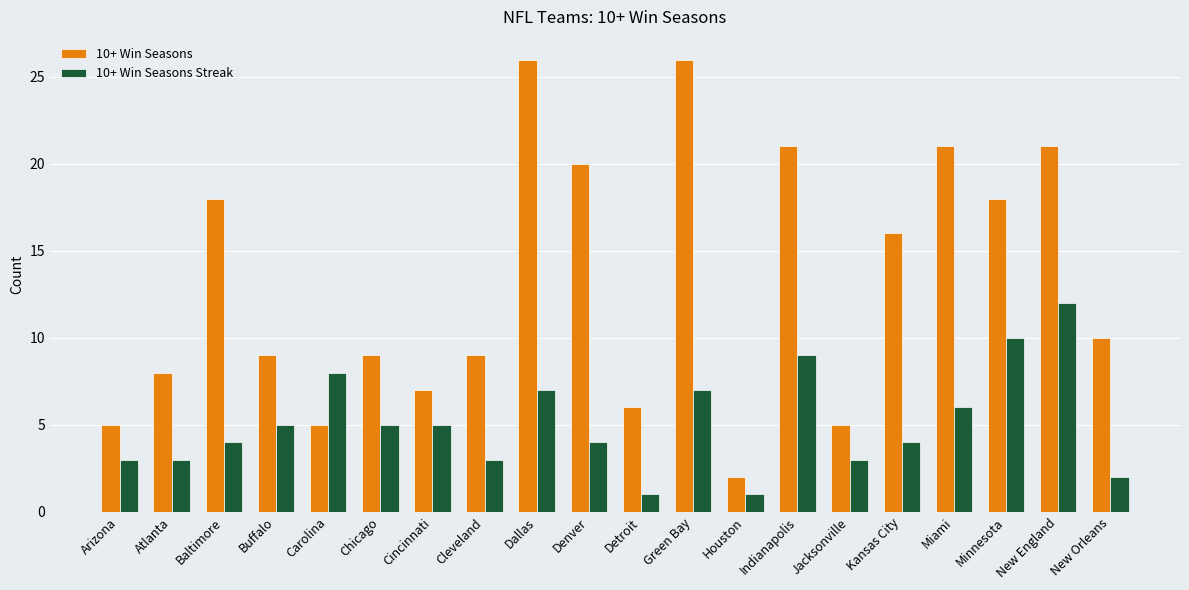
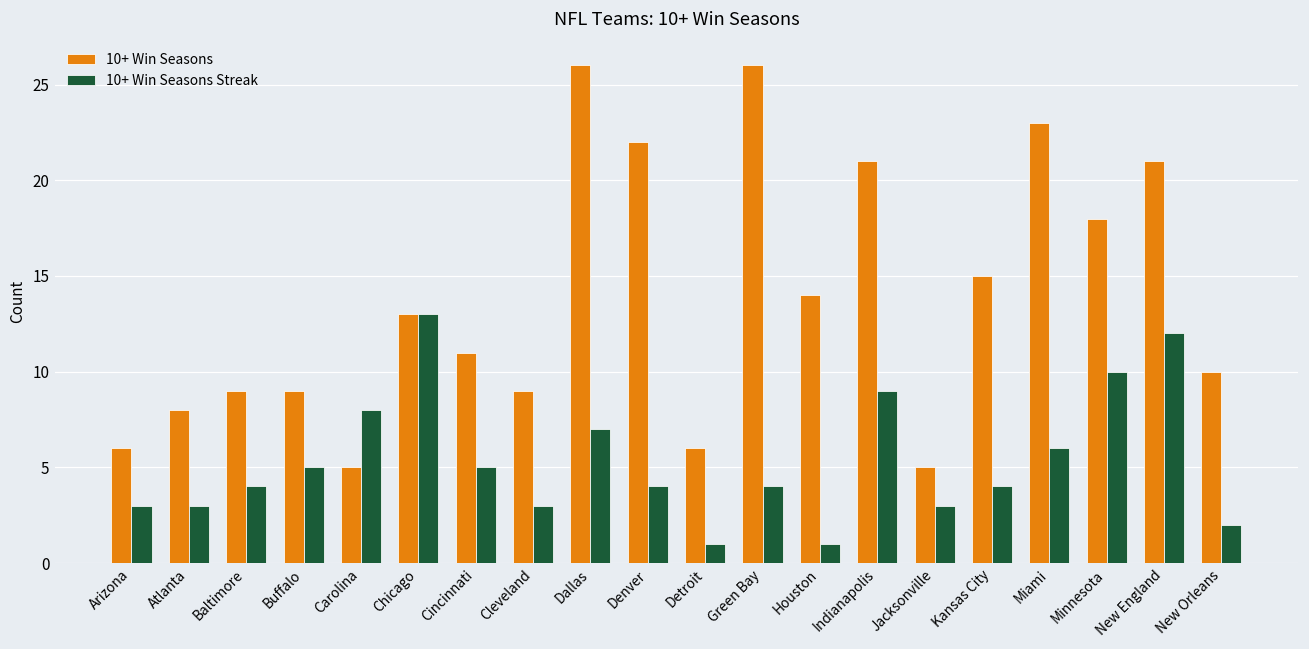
10+ Win Seasons, Arizona: 5 -> 6
10+ Win Seasons, Baltimore: 18 -> 9
10+ Win Seasons, Chicago: 9 -> 13
10+ Win Seasons Streak, Chicago: 5 -> 13
10+ Win Seasons, Cincinnati: 7 -> 11
10+ Win Seasons, Denver: 20 -> 22
10+ Win Seasons Streak, Green Bay: 7 -> 4
10+ Win Seasons, Houston: 2 -> 14
10+ Win Seasons, Kansas City: 16 -> 15
10+ Win Seasons, Miami: 21 -> 23
